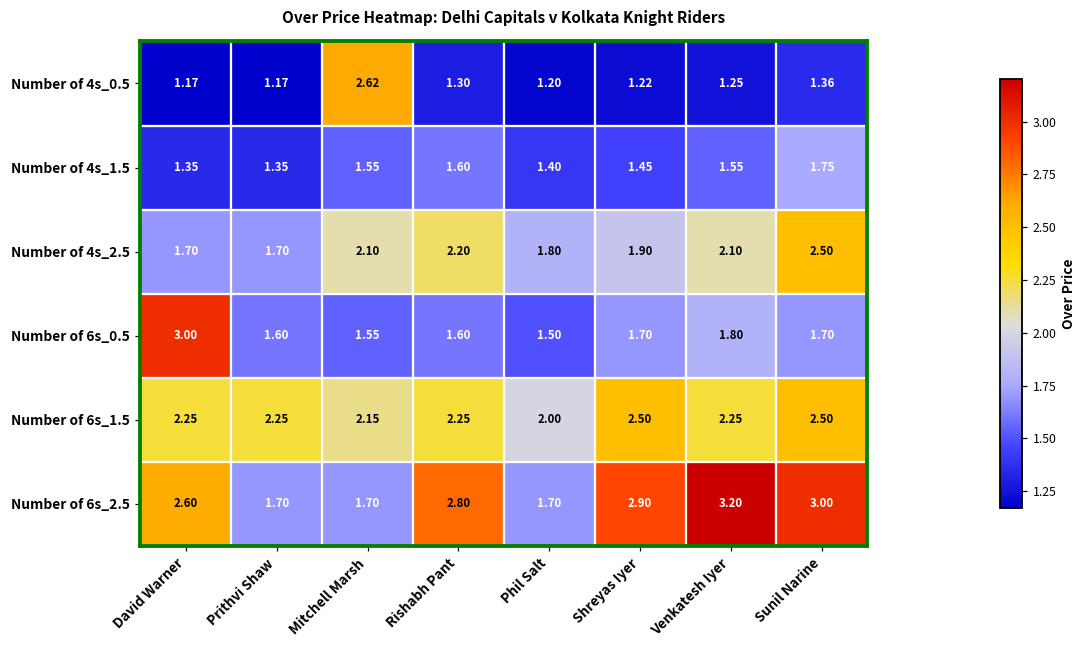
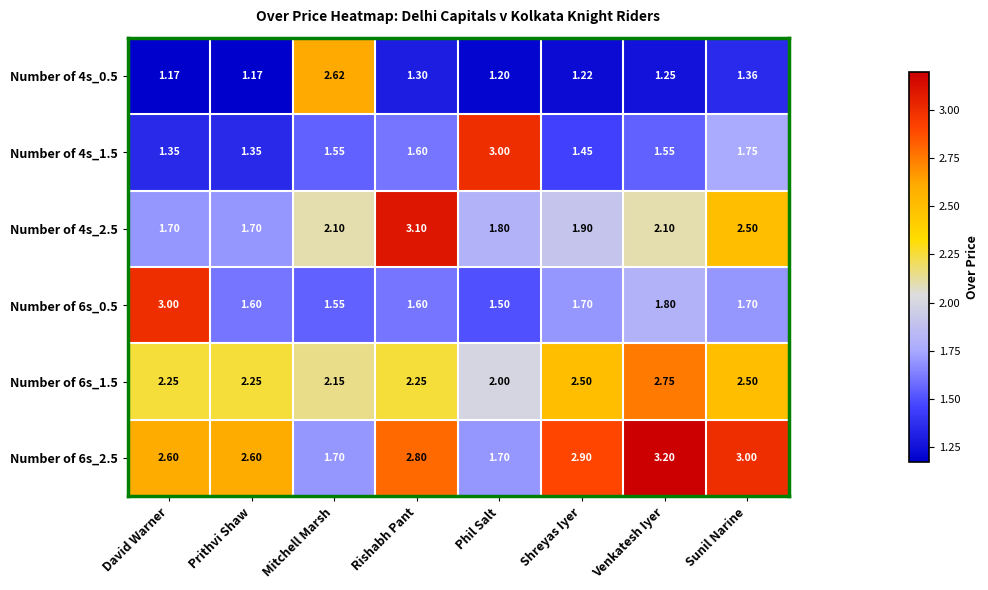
Number of 4s_1.5, Phil Salt: 1.40 -> 3.00
Number of 4s_2.5, Rishabh Pant: 2.20 -> 3.10
Number of 6s_1.5, Venkatesh Iyer: 2.25 -> 2.75
Number of 6s_2.5, Prithvi Shaw: 1.70 -> 2.60
